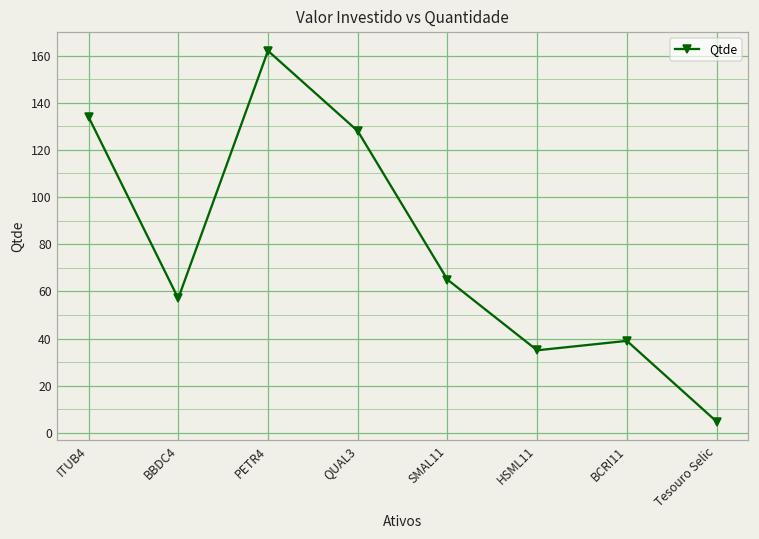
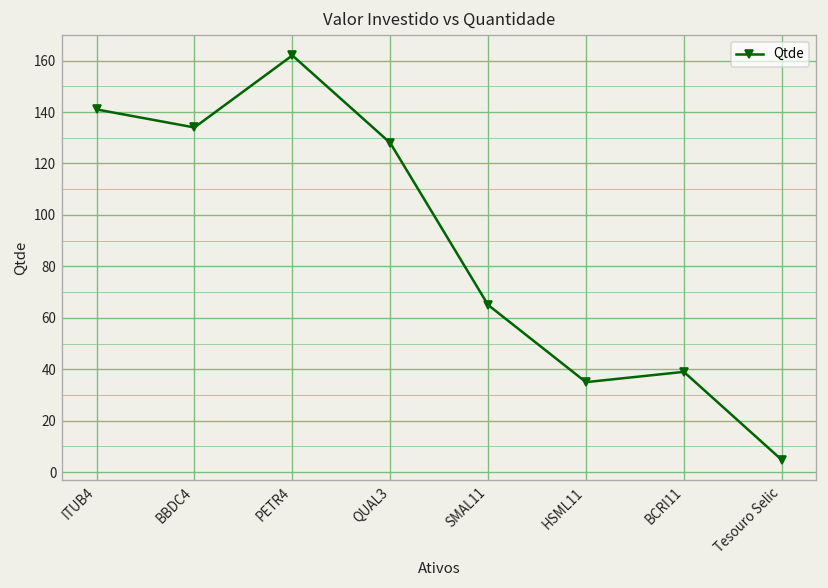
ITUB4: 134 -> 141
BBDC4: 57 -> 134
